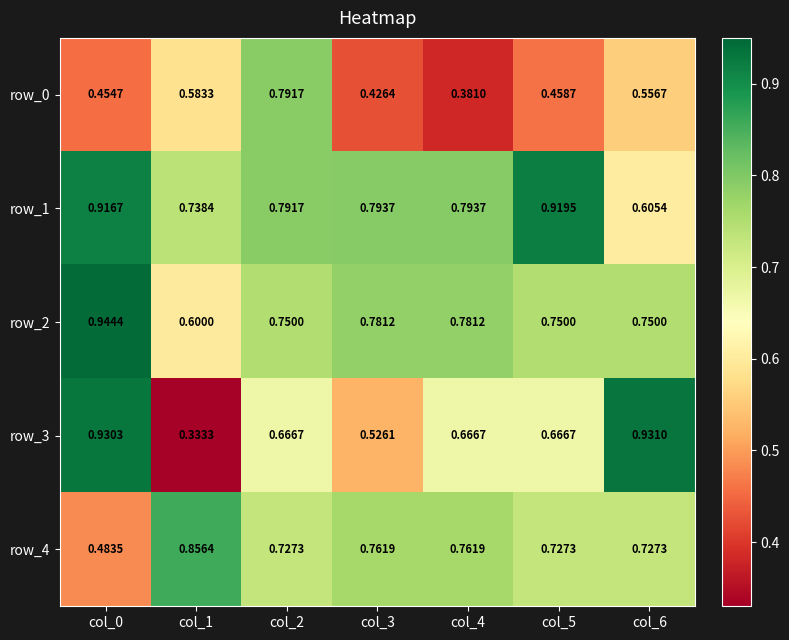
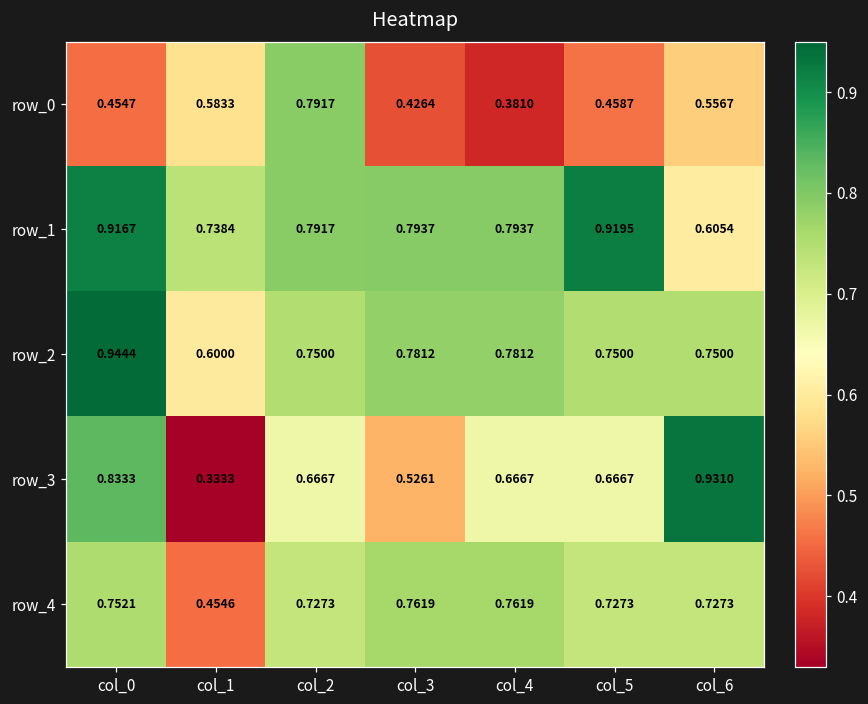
row_3, col_0: 0.9303 -> 0.8333
row_4, col_0: 0.4835 -> 0.7521
row_4, col_1: 0.8564 -> 0.4546
